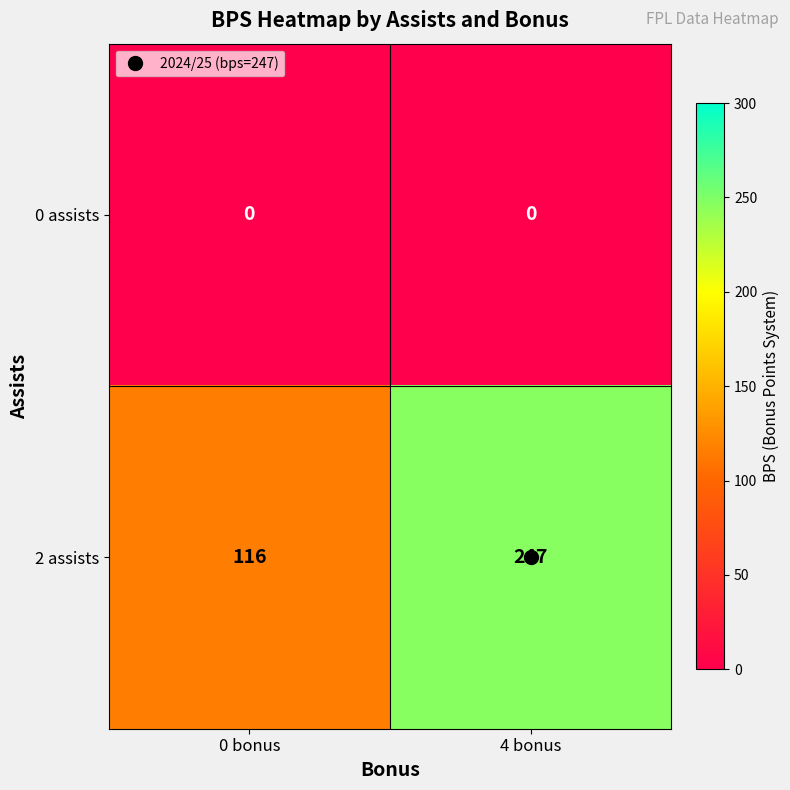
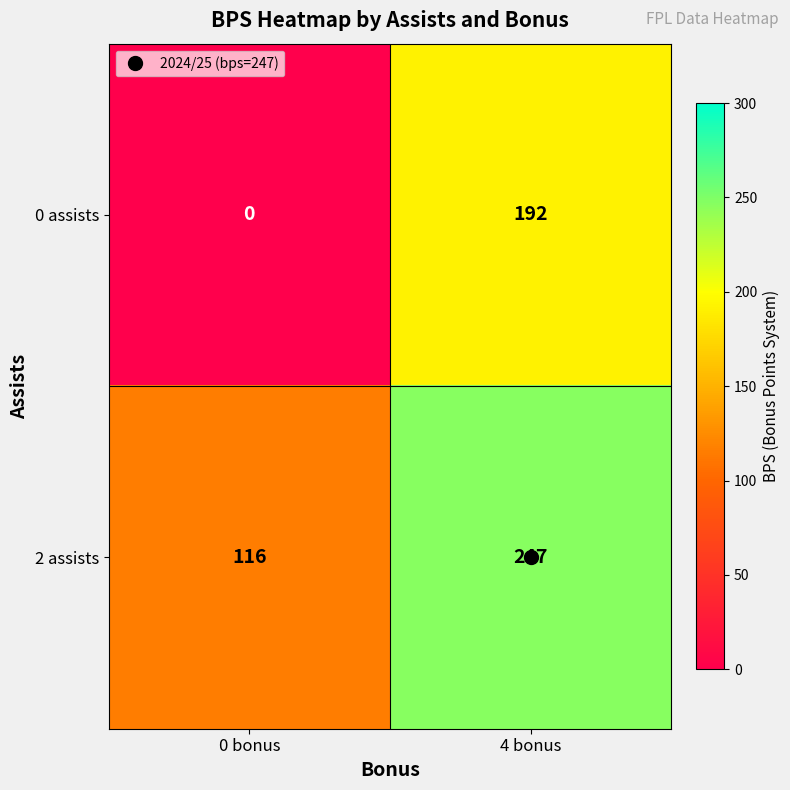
0 assists, 4 bonus: 0 -> 192
